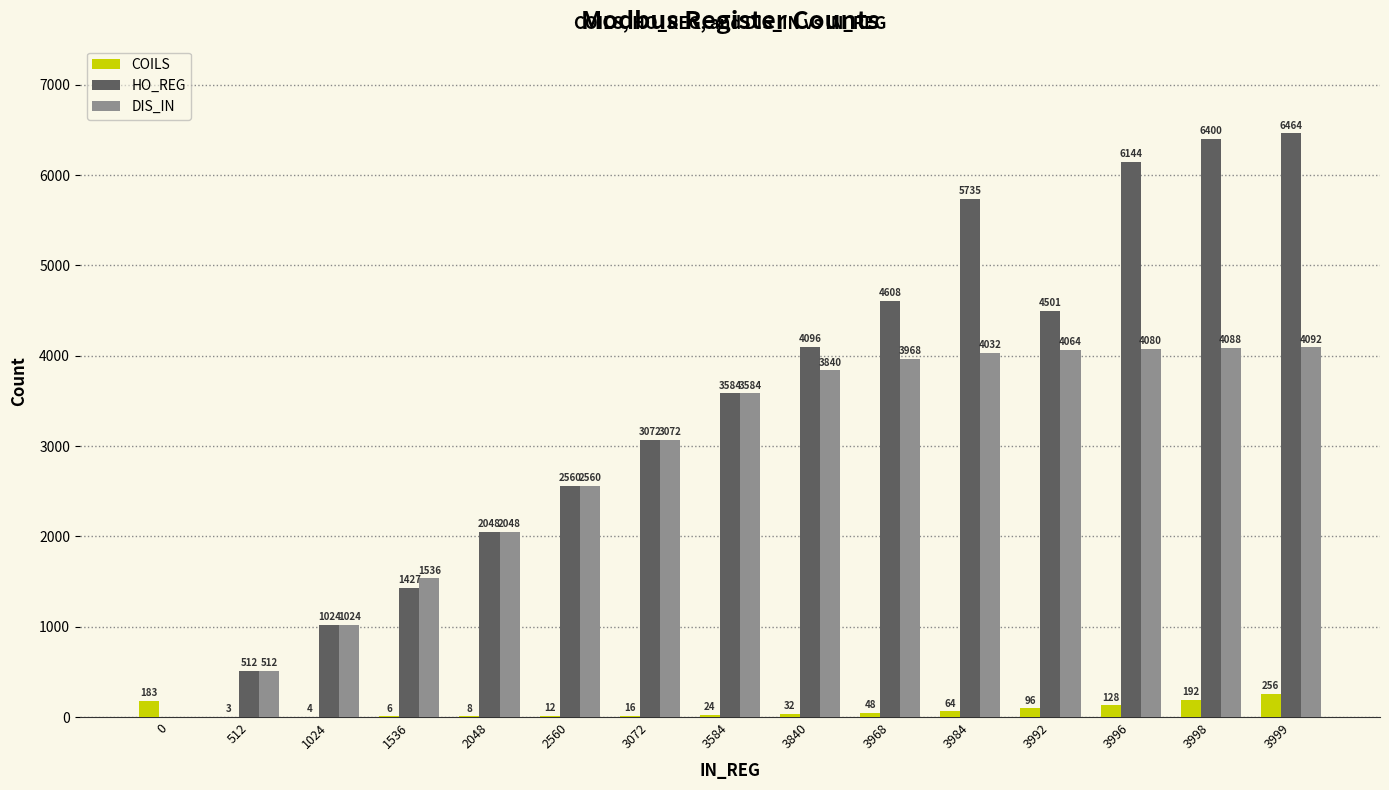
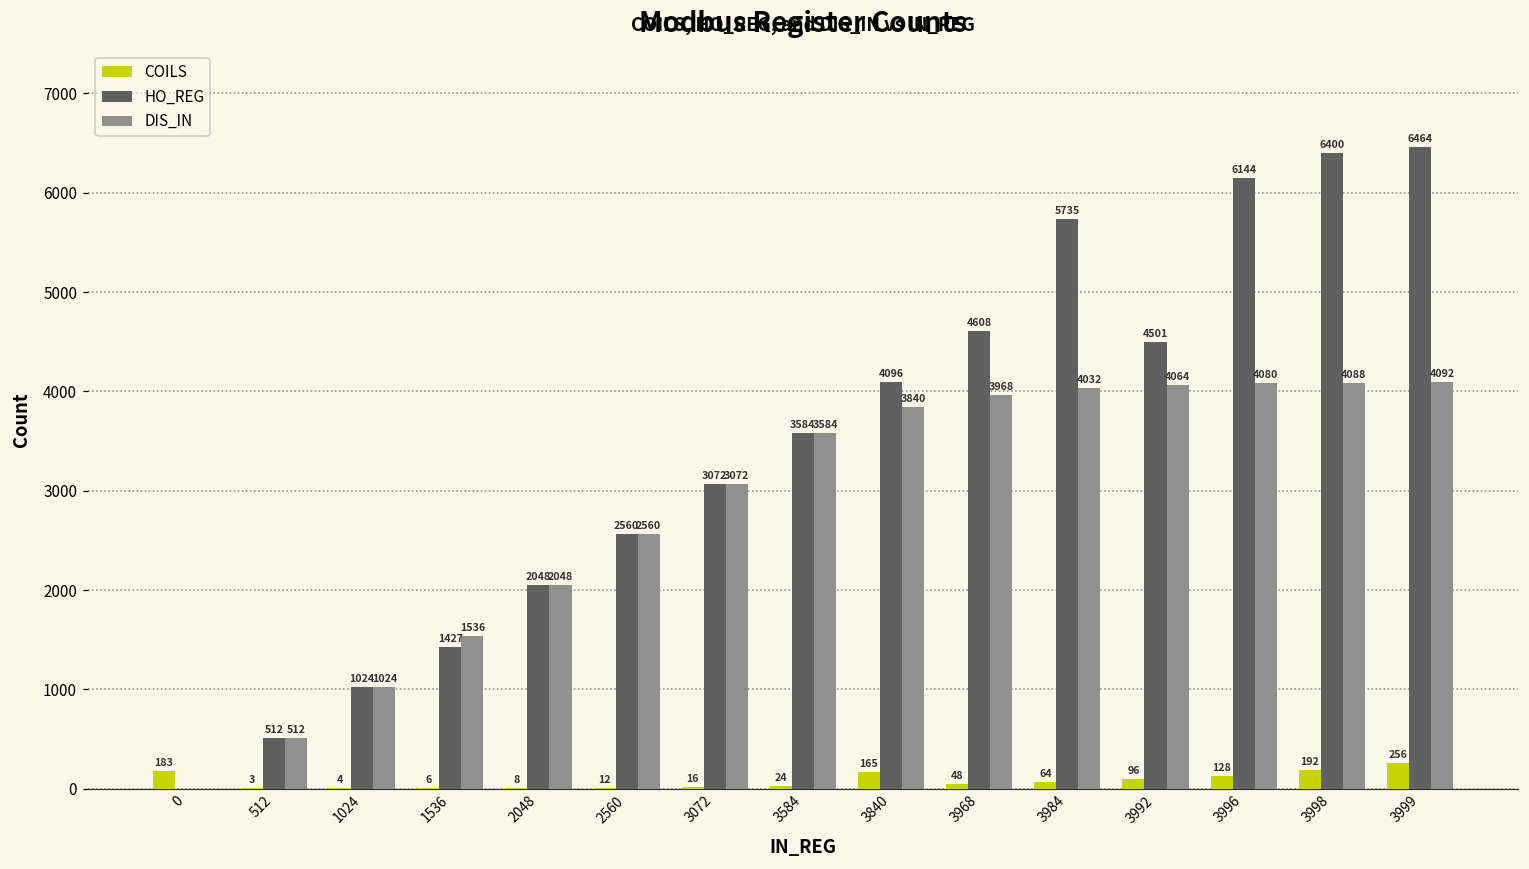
COILS, 3840: 32 -> 165
